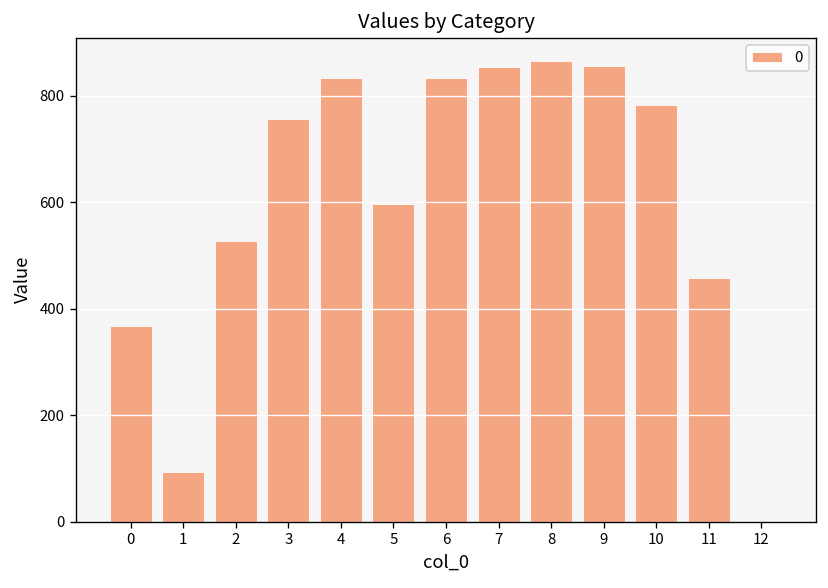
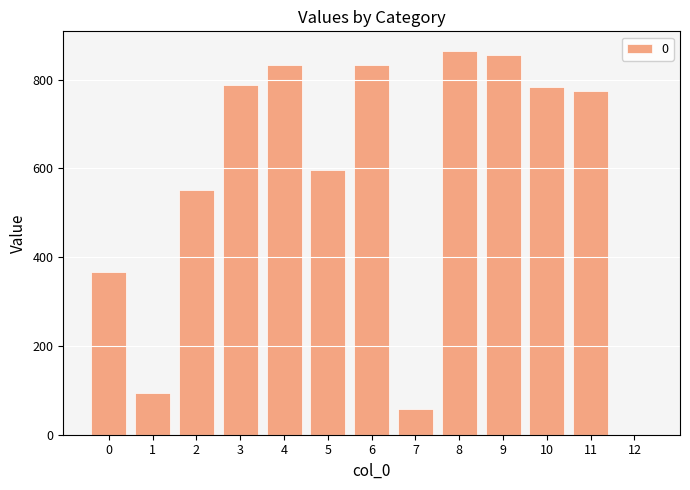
2: 530 -> 550
3: 760 -> 790
7: 850 -> 60
11: 460 -> 770
